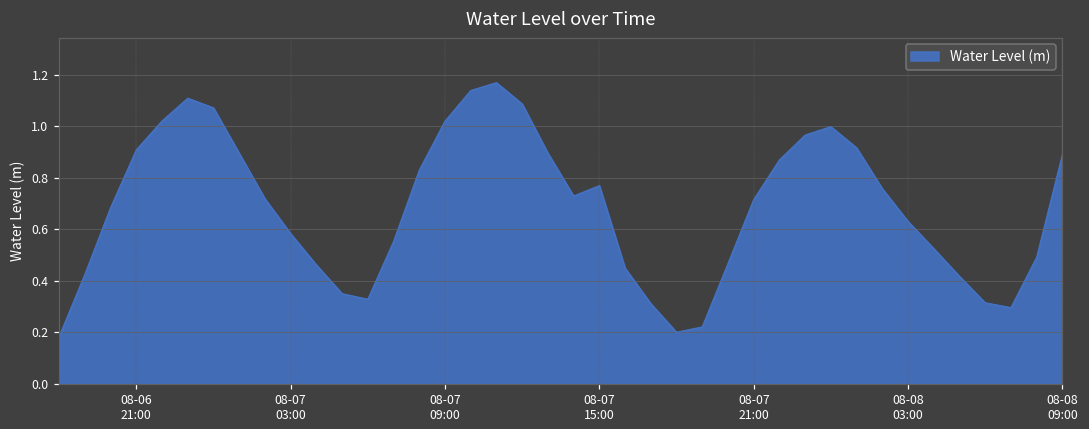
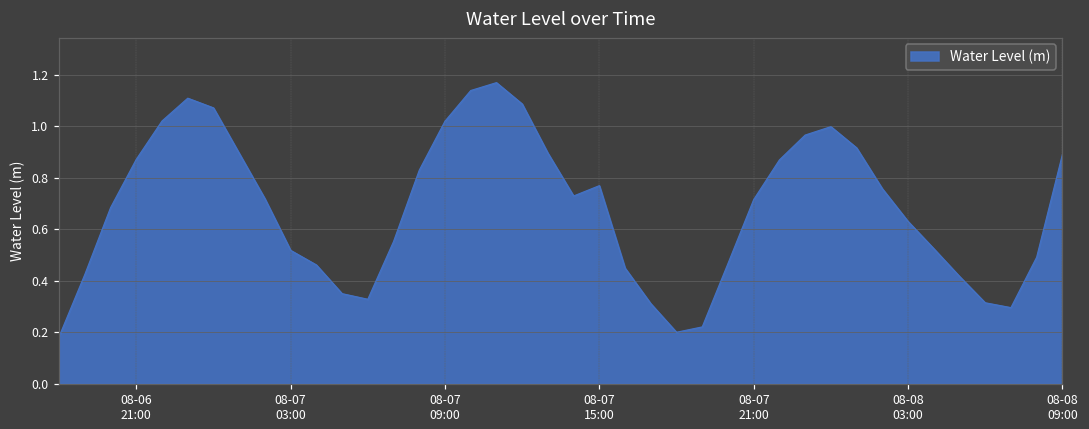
08-06 21:00: 0.91 -> 0.87
08-07 03:00: 0.58 -> 0.52
